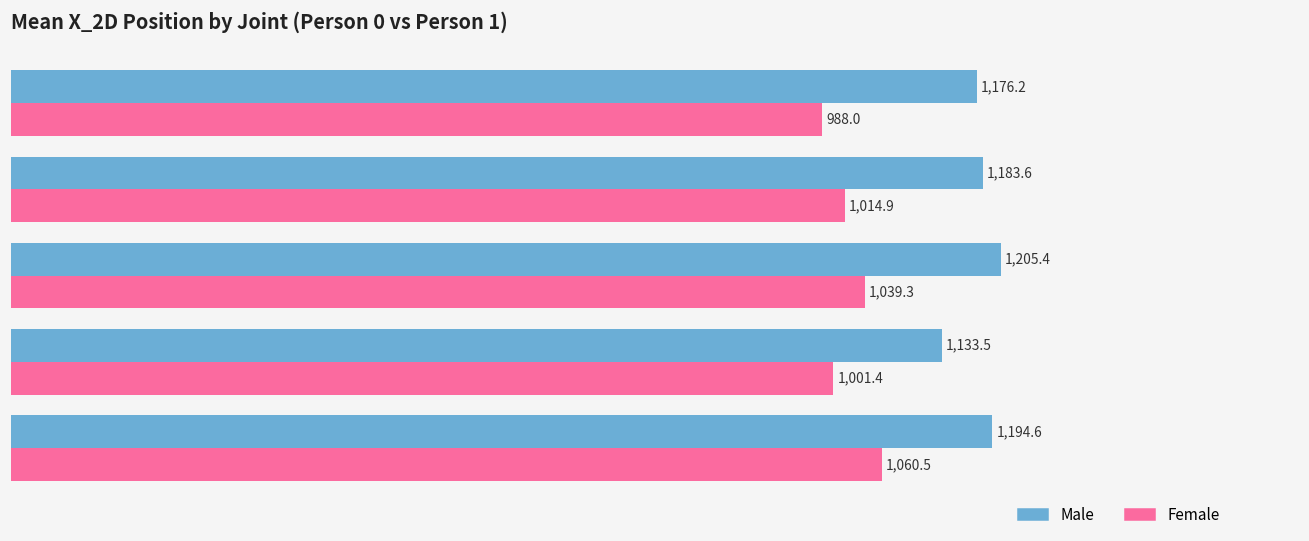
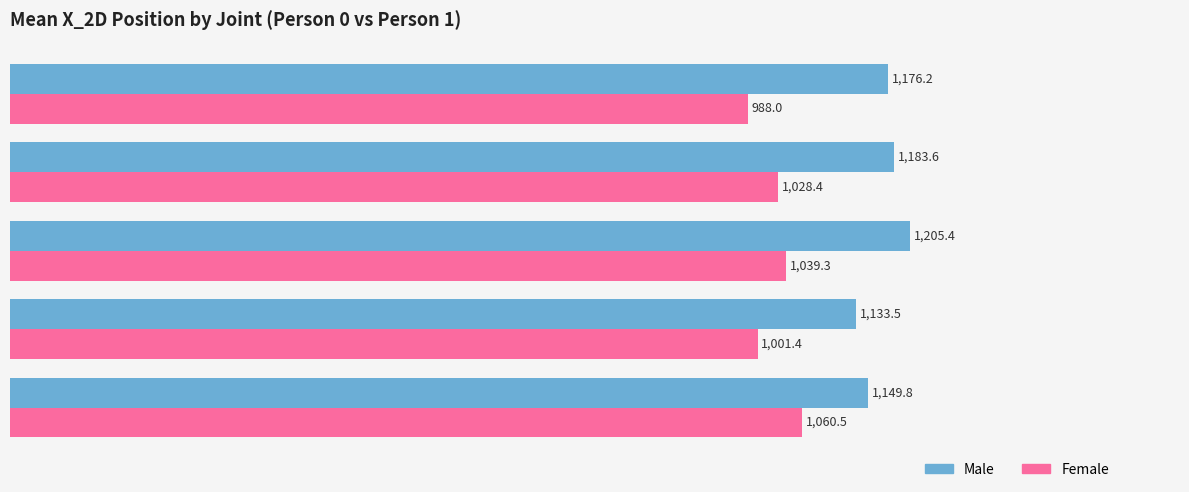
Female, Joint 3: 1,014.9 -> 1,028.4
Male, Joint 0: 1,194.6 -> 1,149.8
